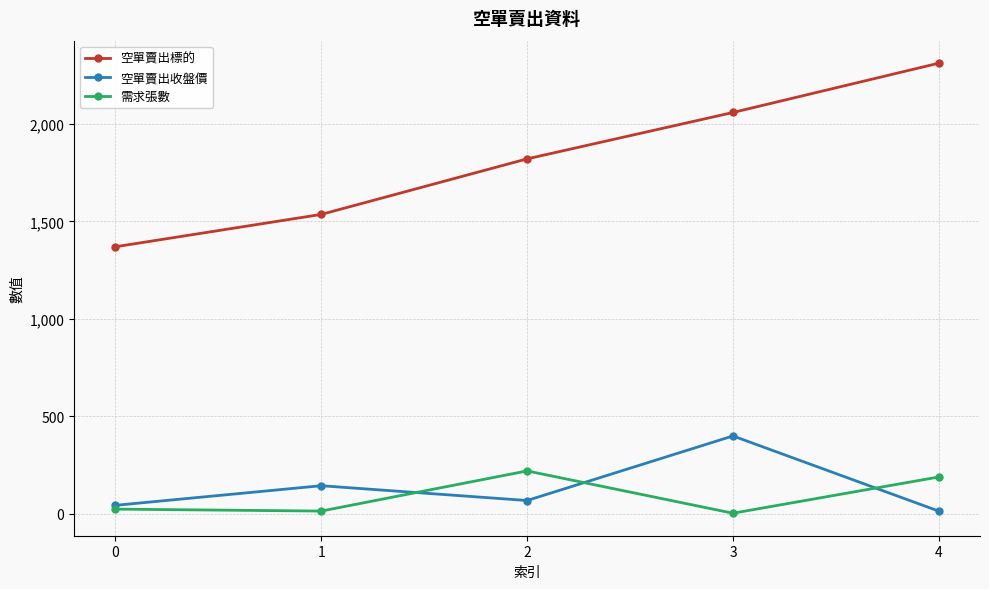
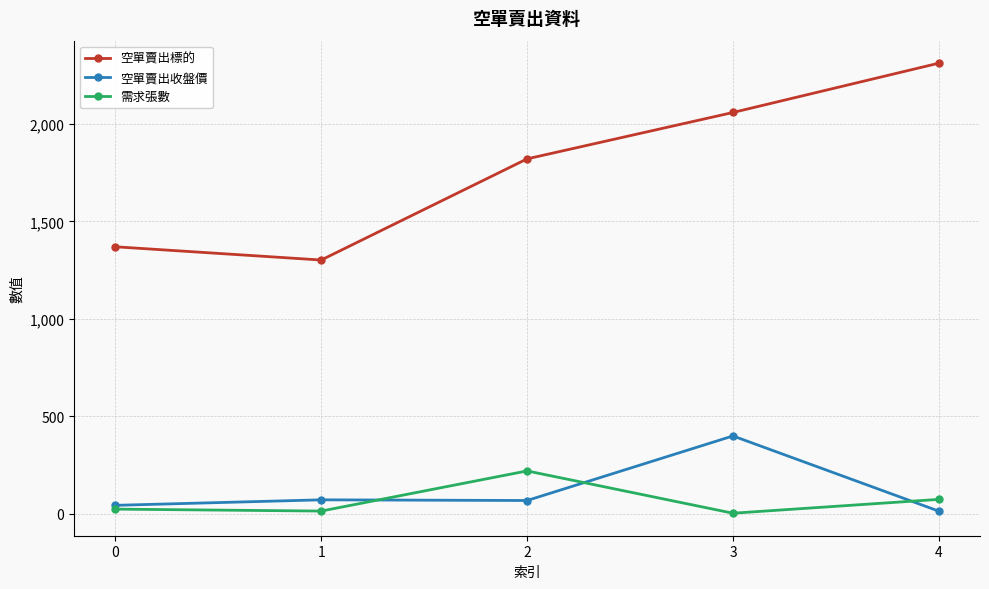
空單賣出標的, 1: 1,540 -> 1,300
空單賣出收盤價, 1: 140 -> 70
需求張數, 4: 190 -> 70
